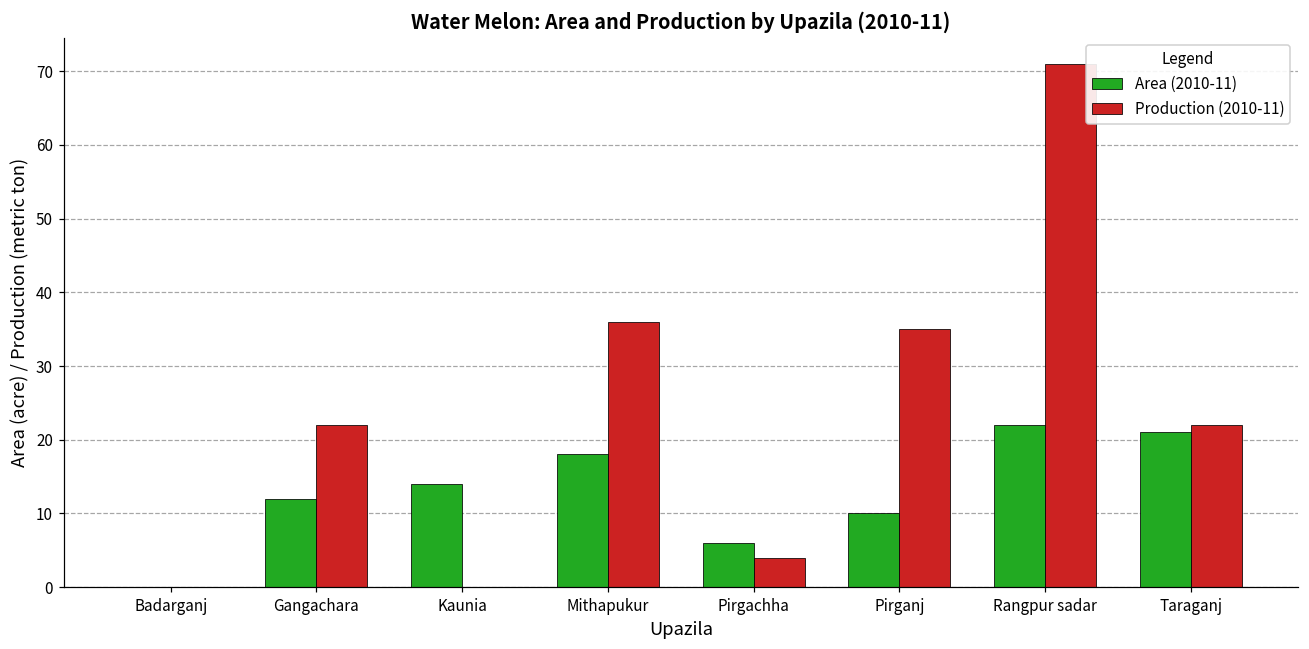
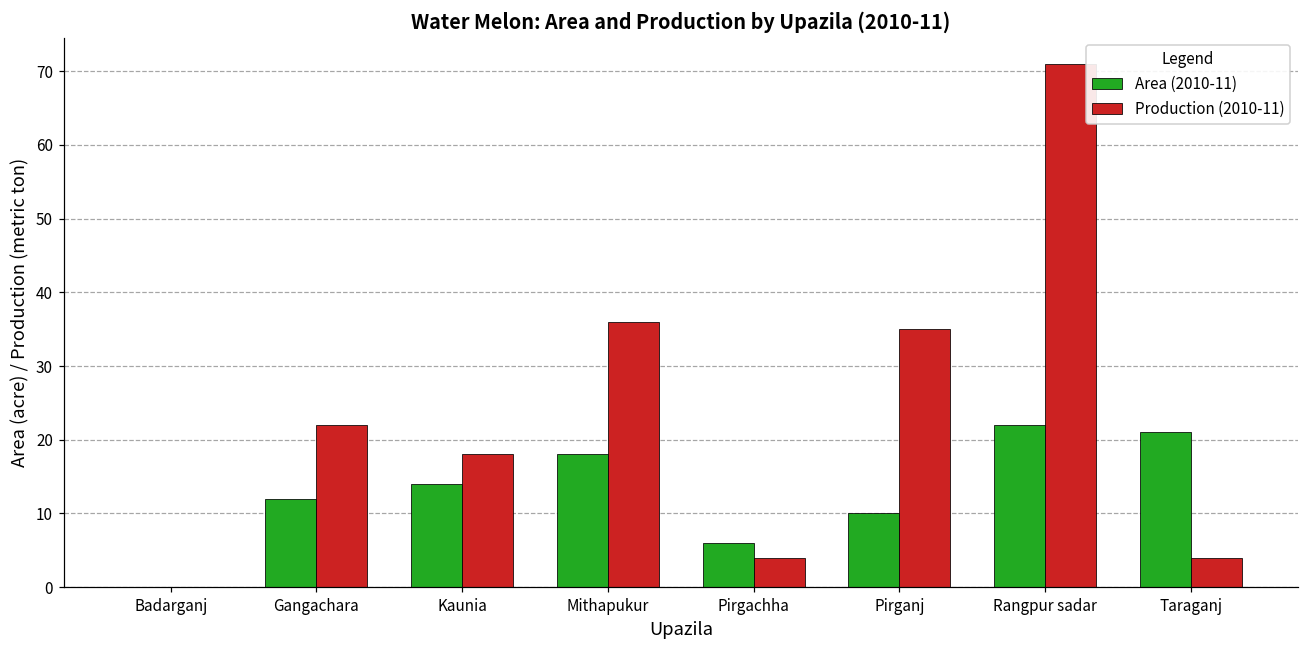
Production (2010-11), Kaunia: 0 -> 18
Production (2010-11), Taraganj: 22 -> 4
